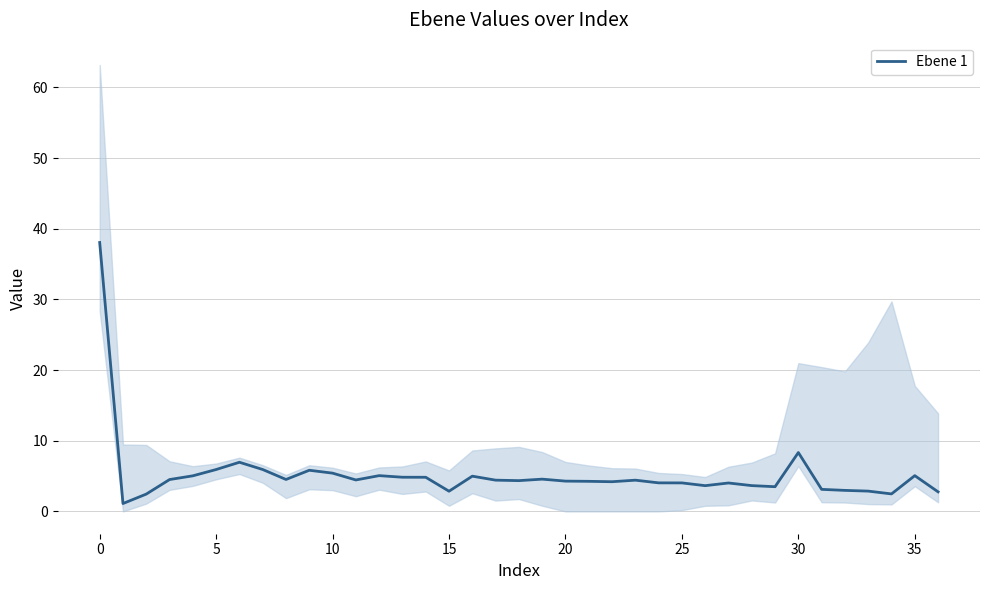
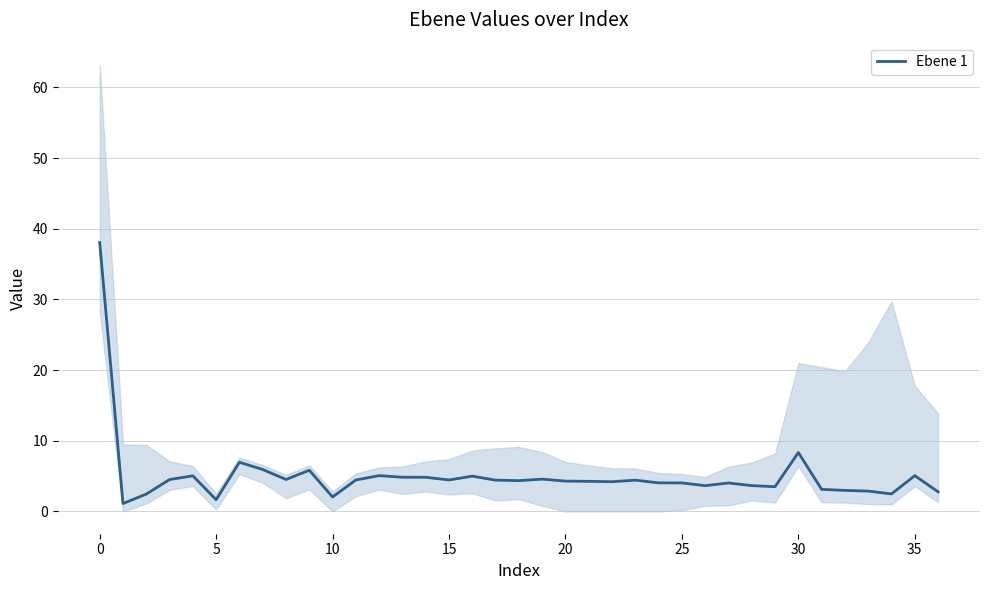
Ebene 1, 5: 6 -> 2
Ebene 1, 10: 5 -> 2
Ebene 1, 15: 3 -> 4
